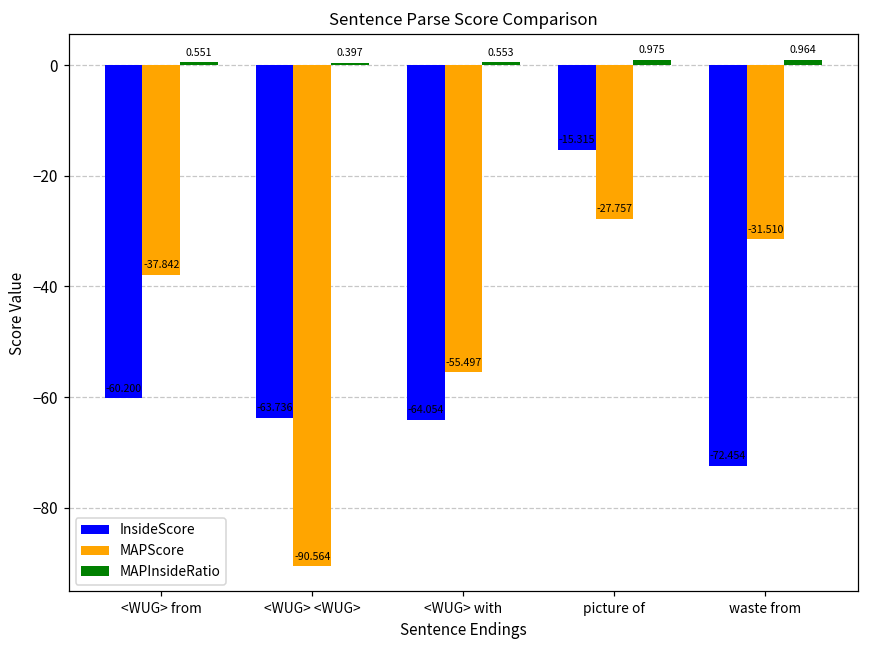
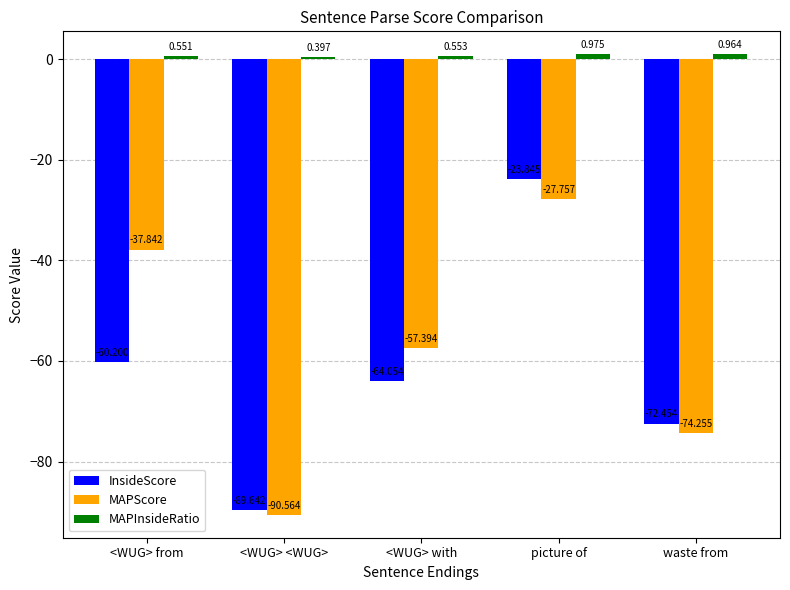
InsideScore, <WUG> <WUG>: -63.736 -> -89.642
MAPScore, <WUG> with: -55.497 -> -57.394
InsideScore, picture of: -15.315 -> -23.845
MAPScore, waste from: -31.510 -> -74.255
